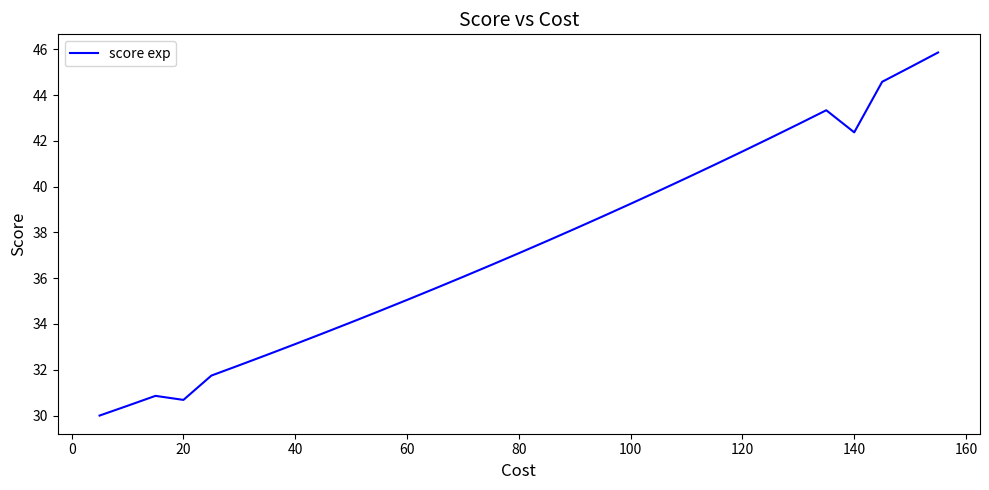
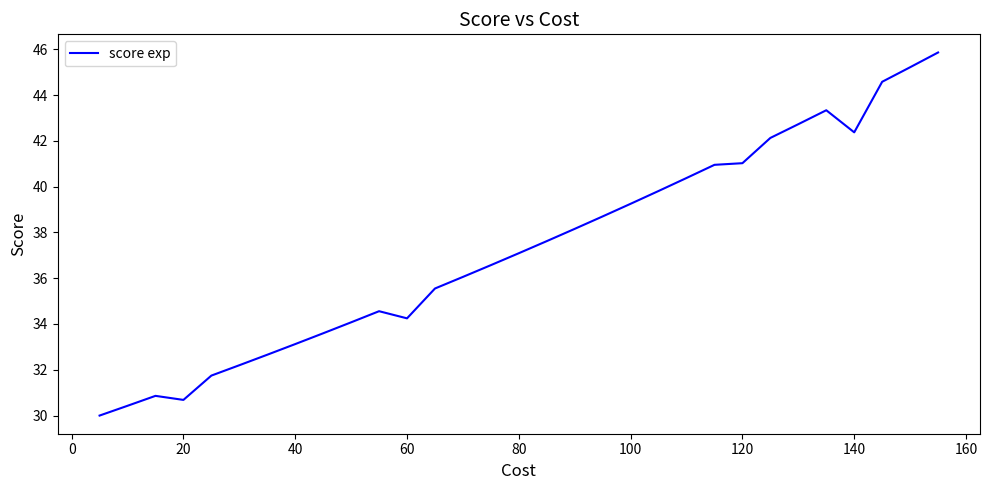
60: 35.1 -> 34.2
120: 41.5 -> 41.0
